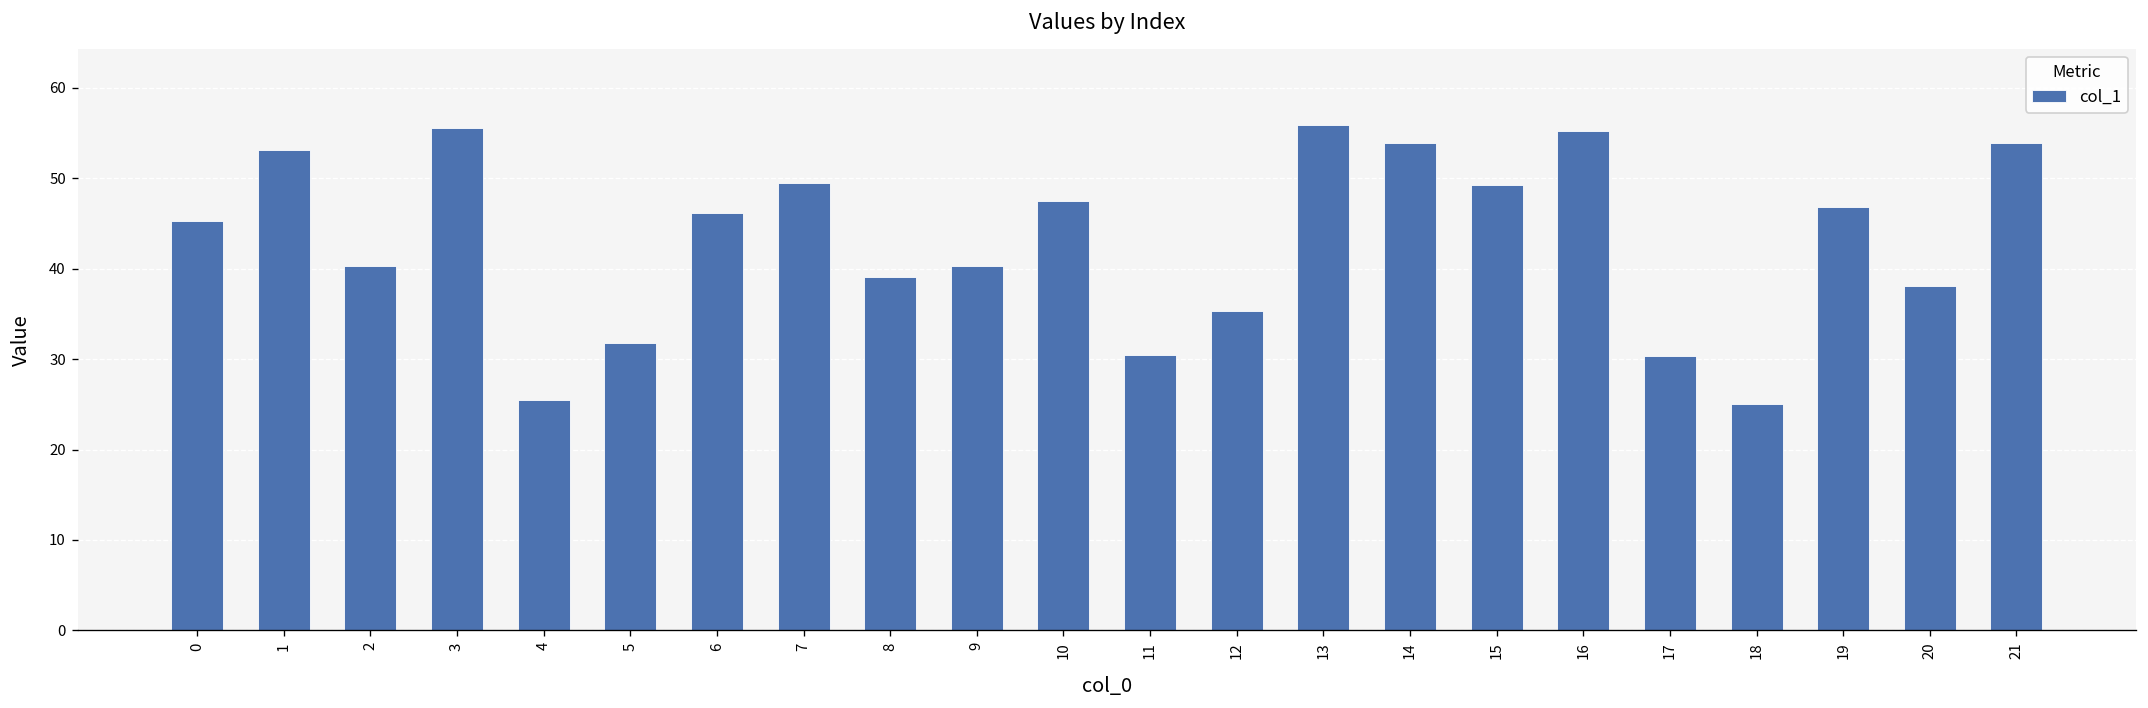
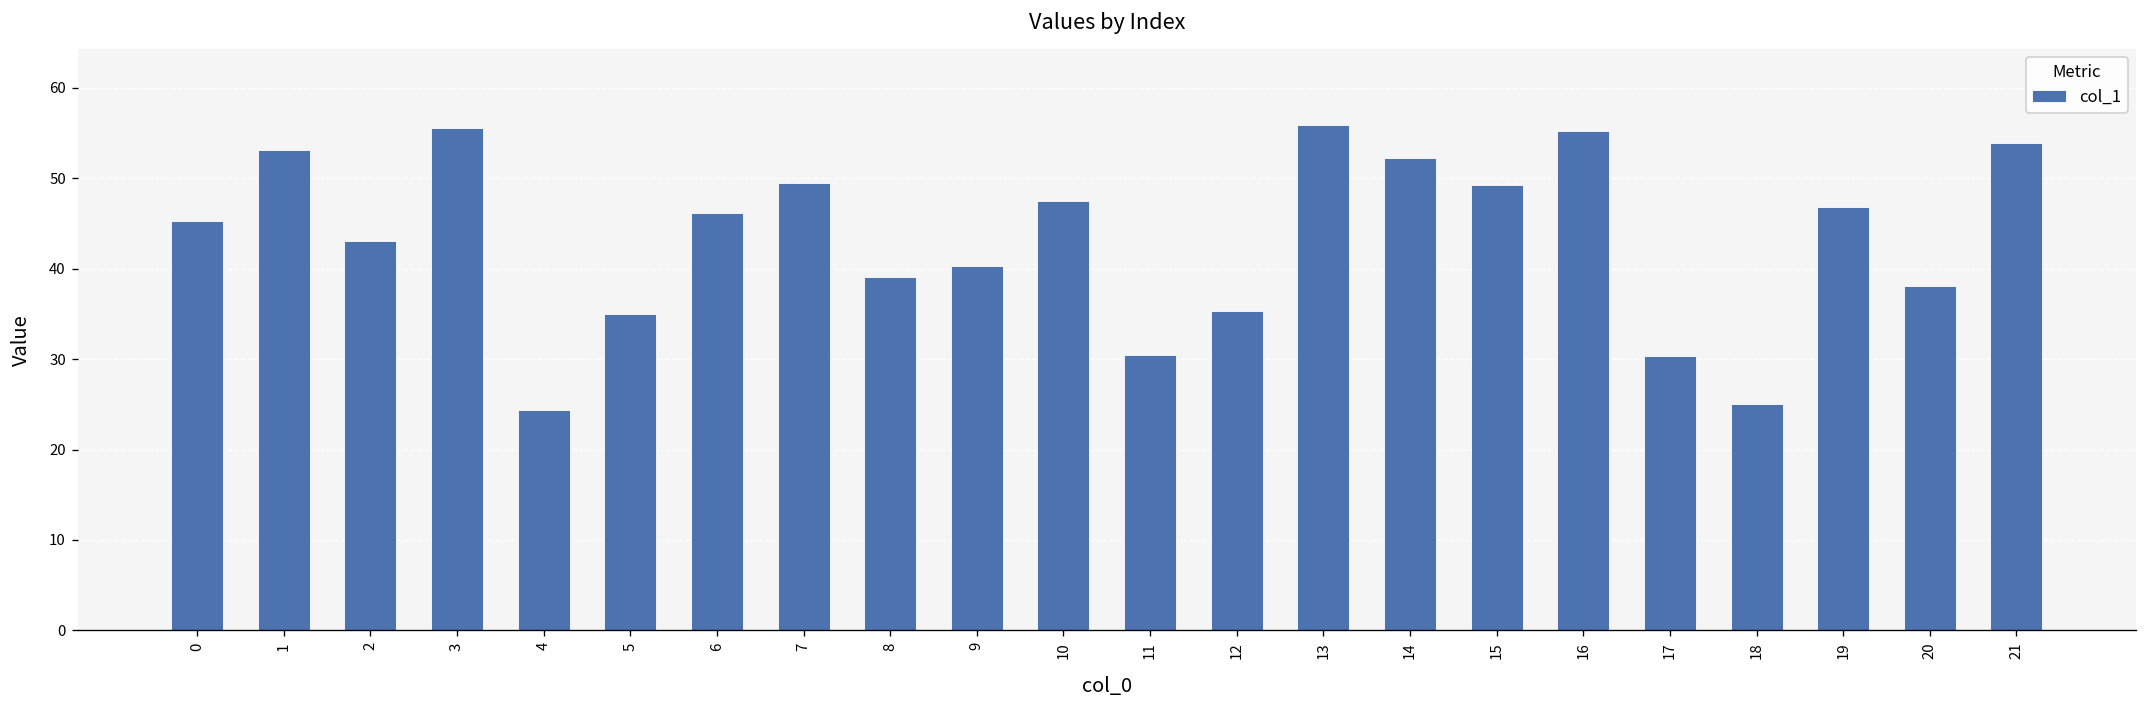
2: 40 -> 43
4: 25 -> 24
5: 32 -> 35
14: 54 -> 52
